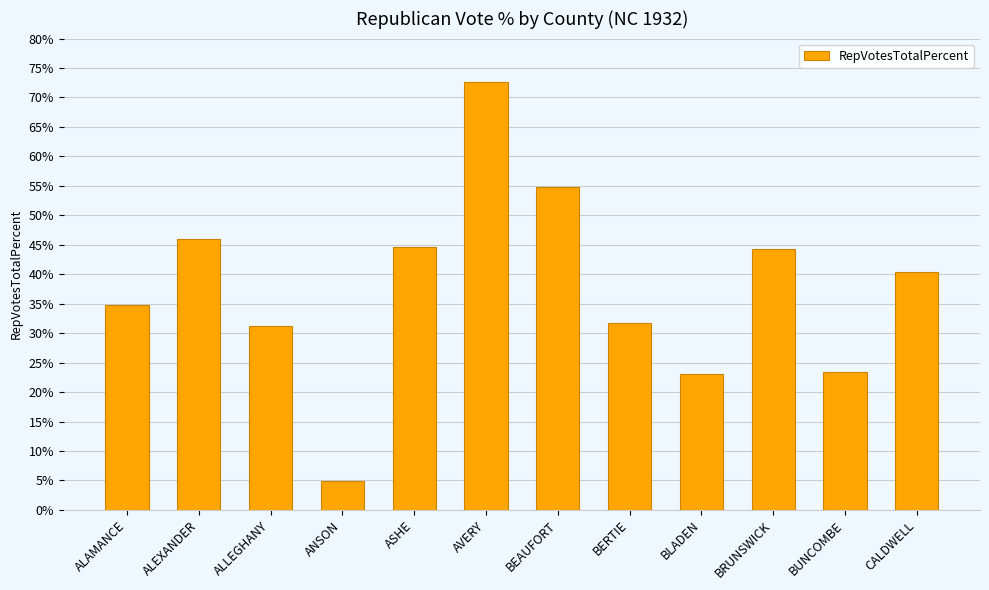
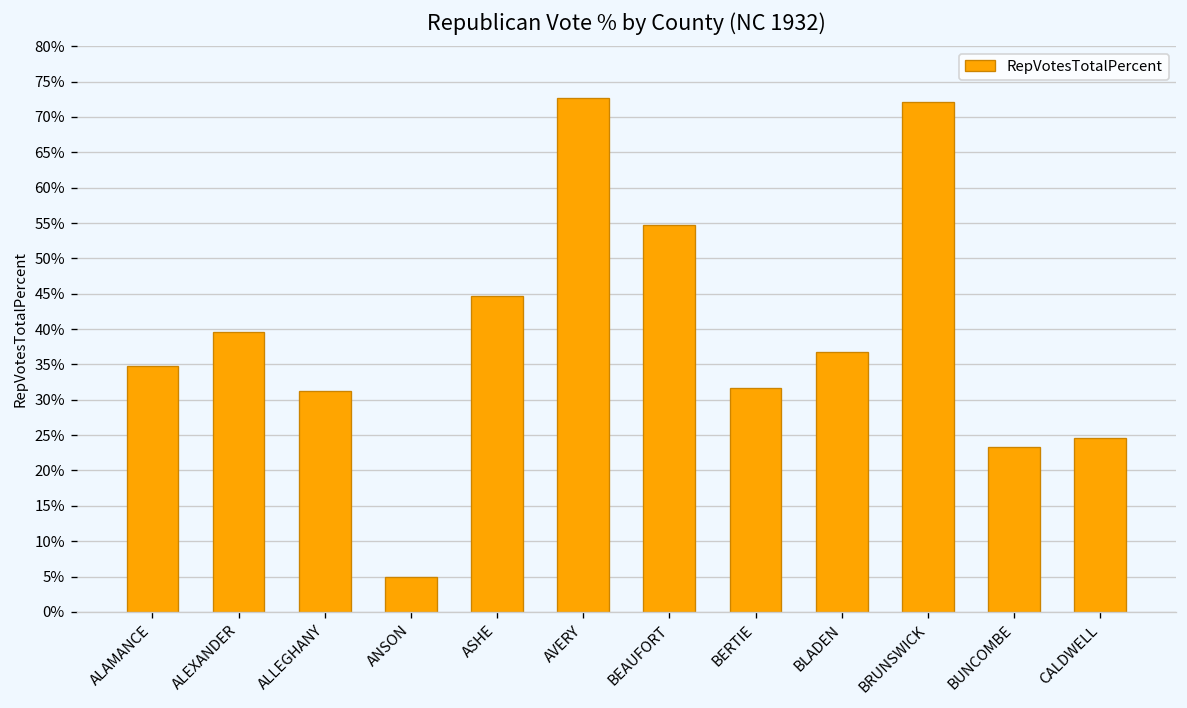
ALEXANDER: 46% -> 40%
BLADEN: 23% -> 37%
BRUNSWICK: 44% -> 72%
CALDWELL: 40% -> 25%
